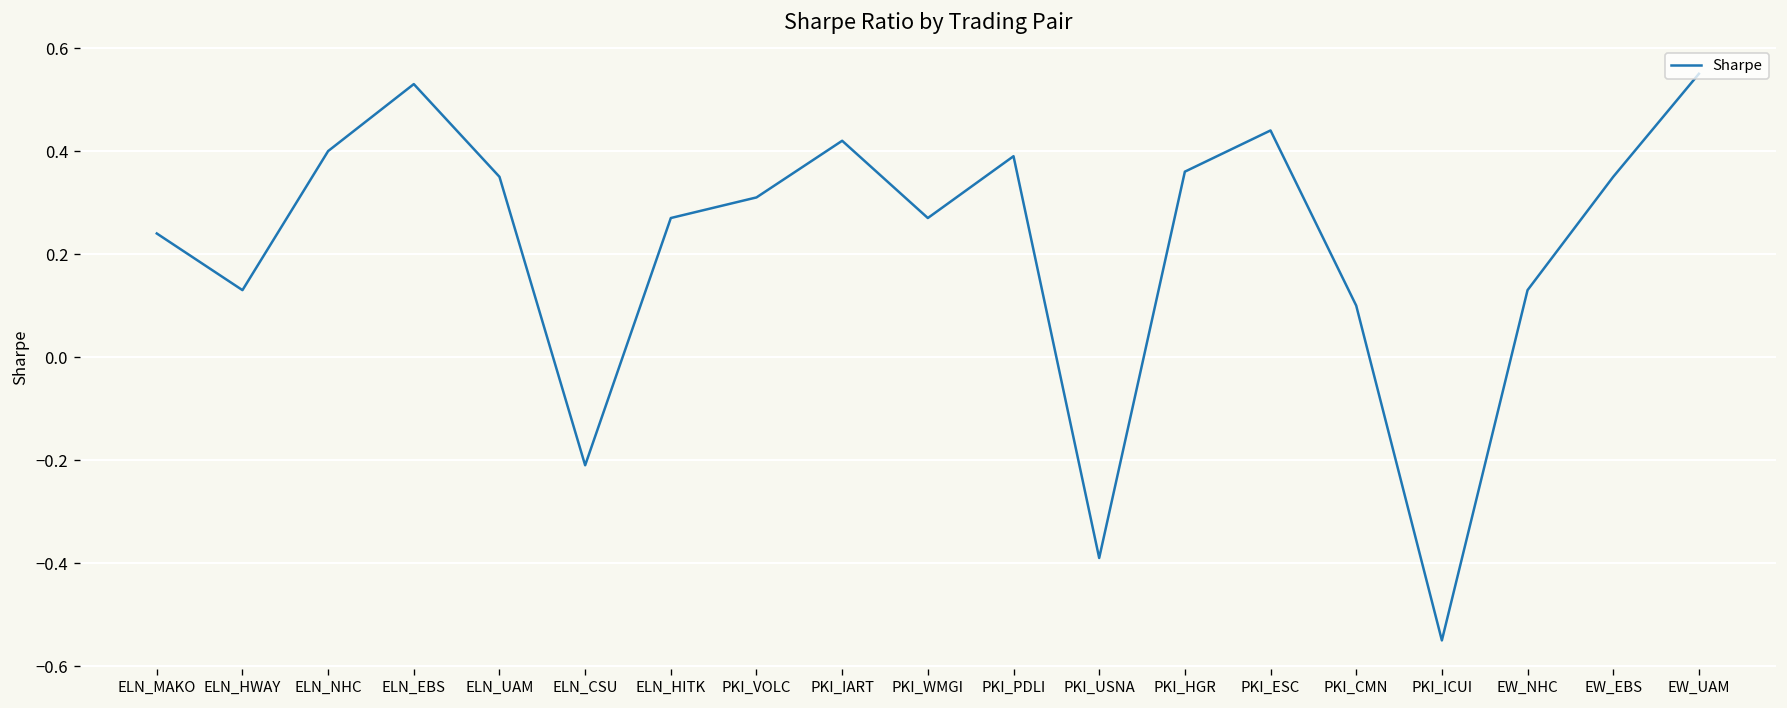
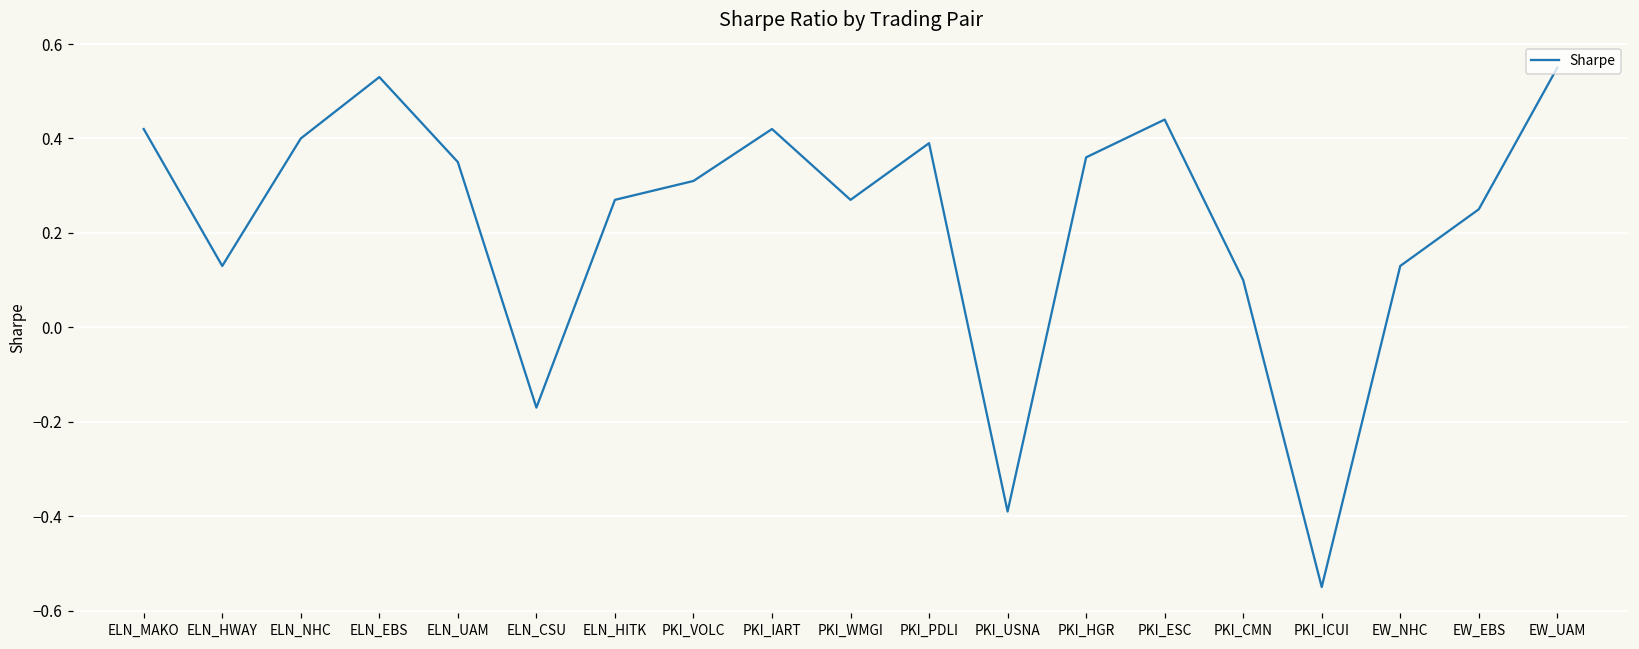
ELN_MAKO: 0.24 -> 0.42
ELN_CSU: -0.21 -> -0.17
EW_EBS: 0.35 -> 0.25
